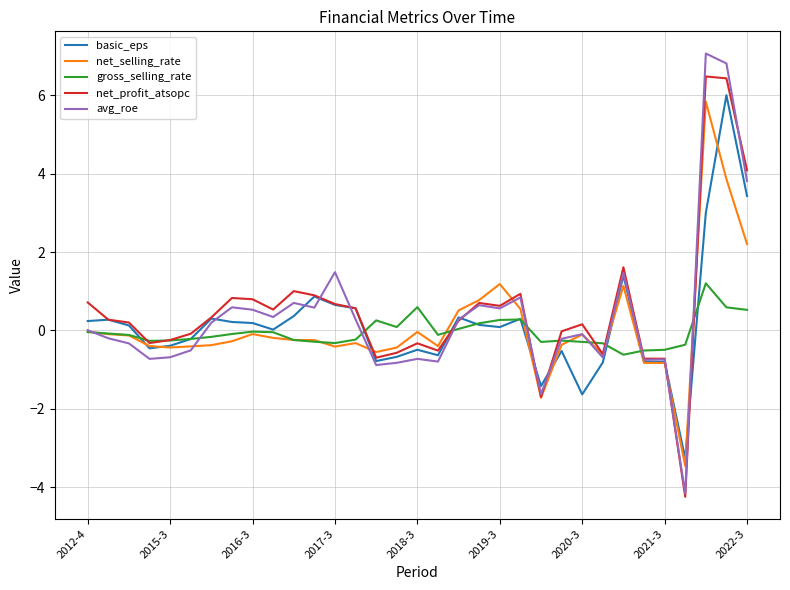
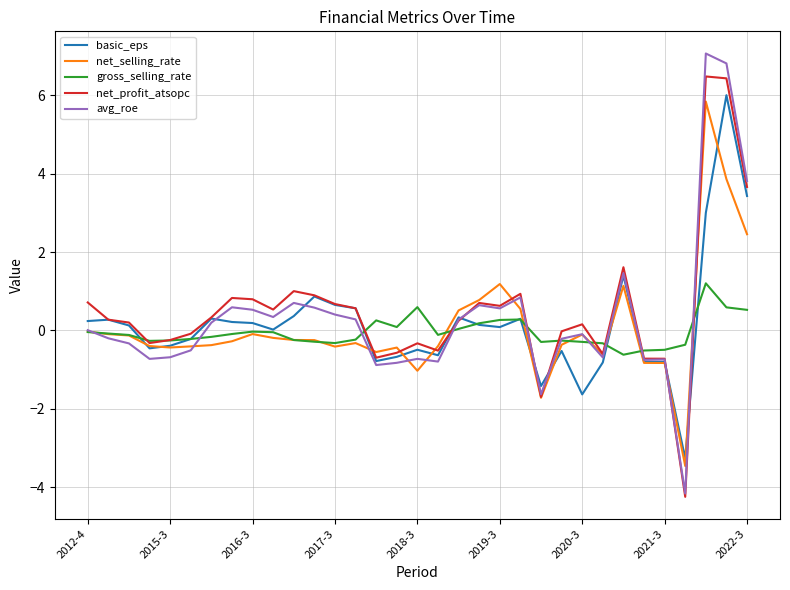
avg_roe, 2017-3: 1.5 -> 0.4
net_selling_rate, 2018-3: 0.0 -> -1.0
net_selling_rate, 2022-3: 2.2 -> 2.5
net_profit_atsopc, 2022-3: 4.1 -> 3.7
